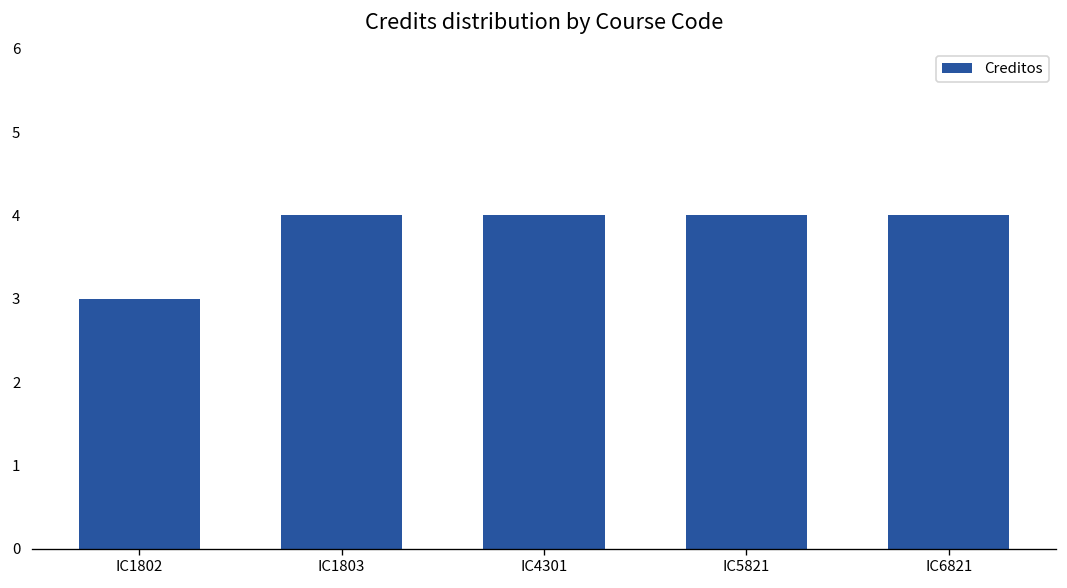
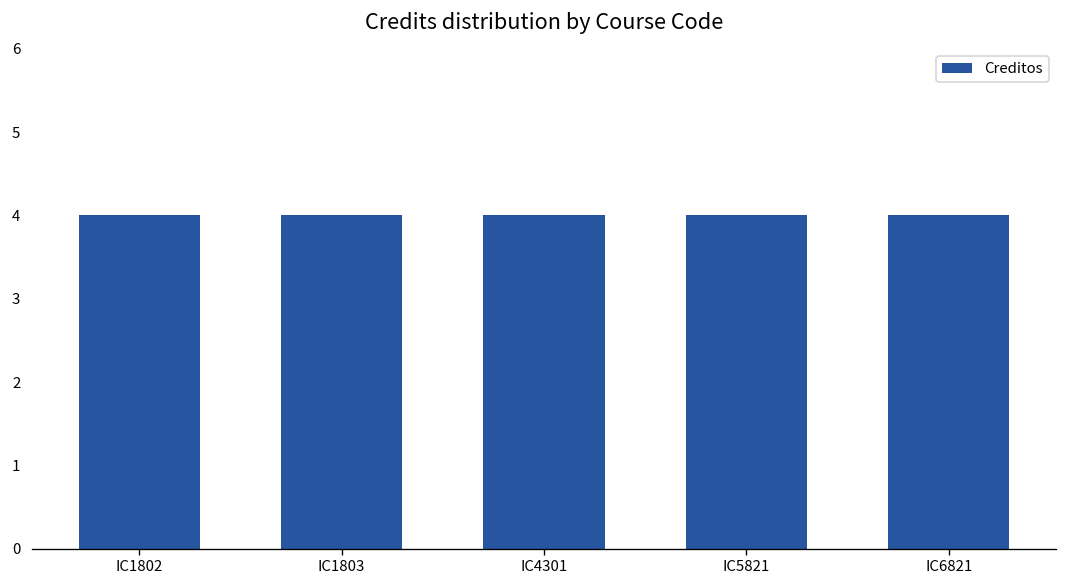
IC1802: 3 -> 4
